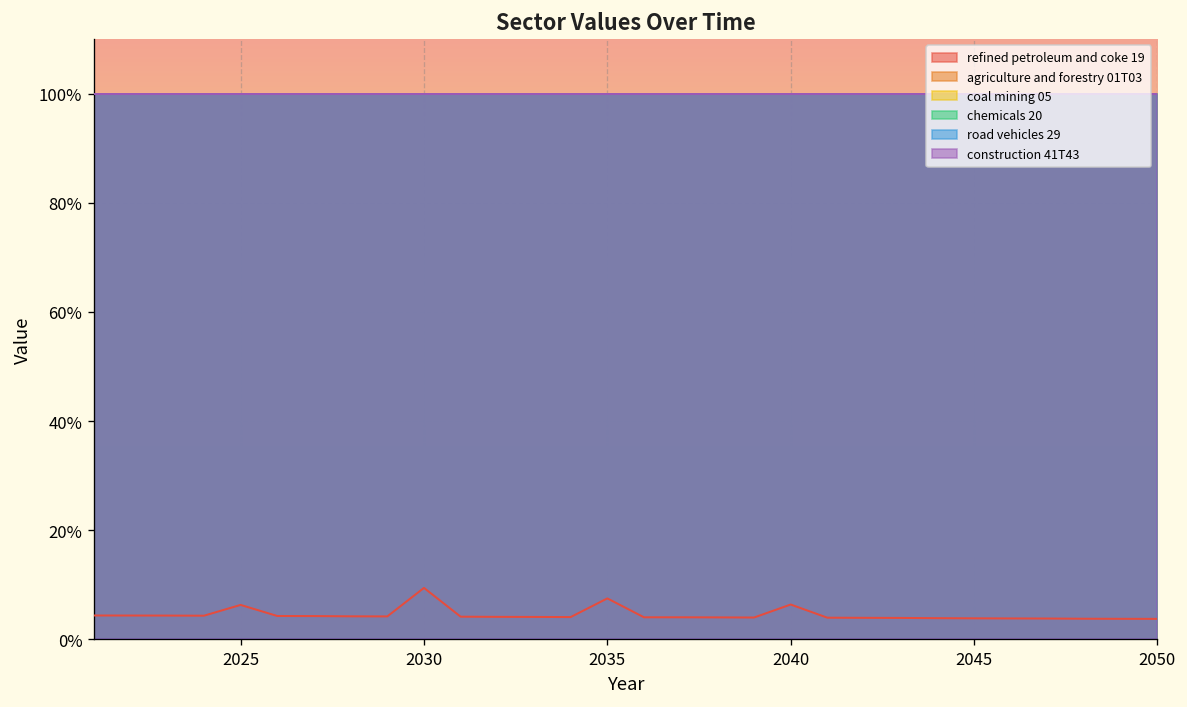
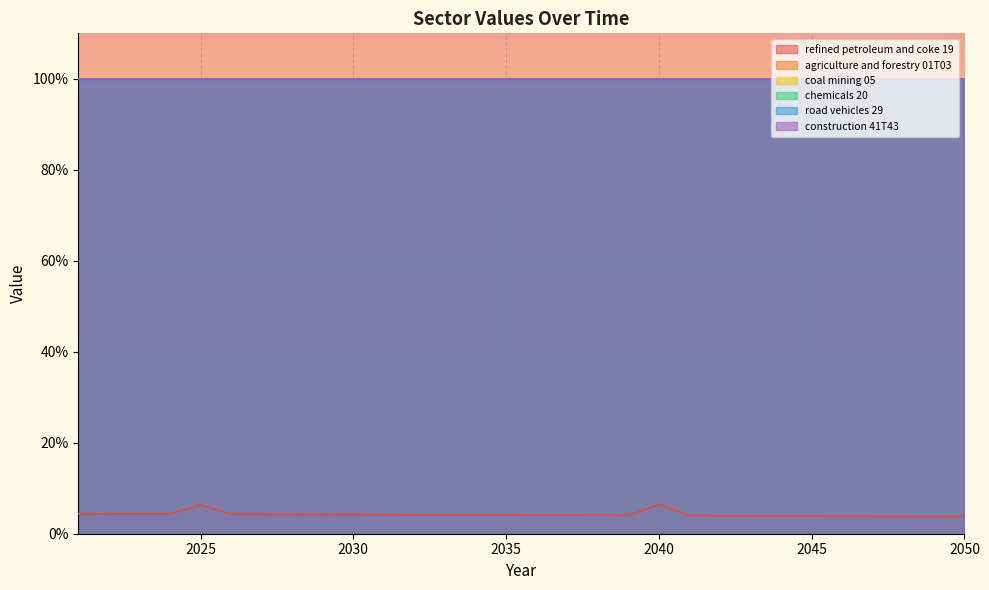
refined petroleum and coke 19, 2030: 9% -> 4%
refined petroleum and coke 19, 2035: 8% -> 4%
